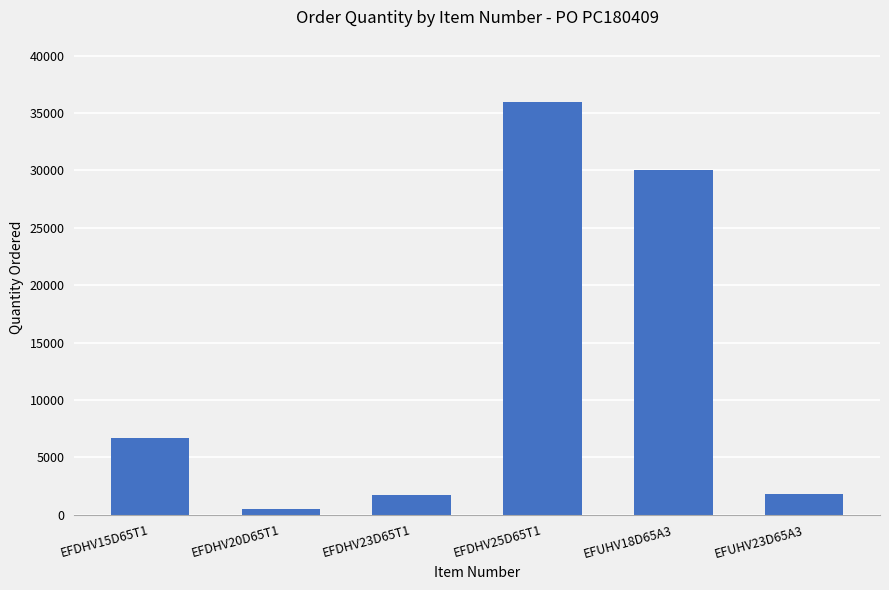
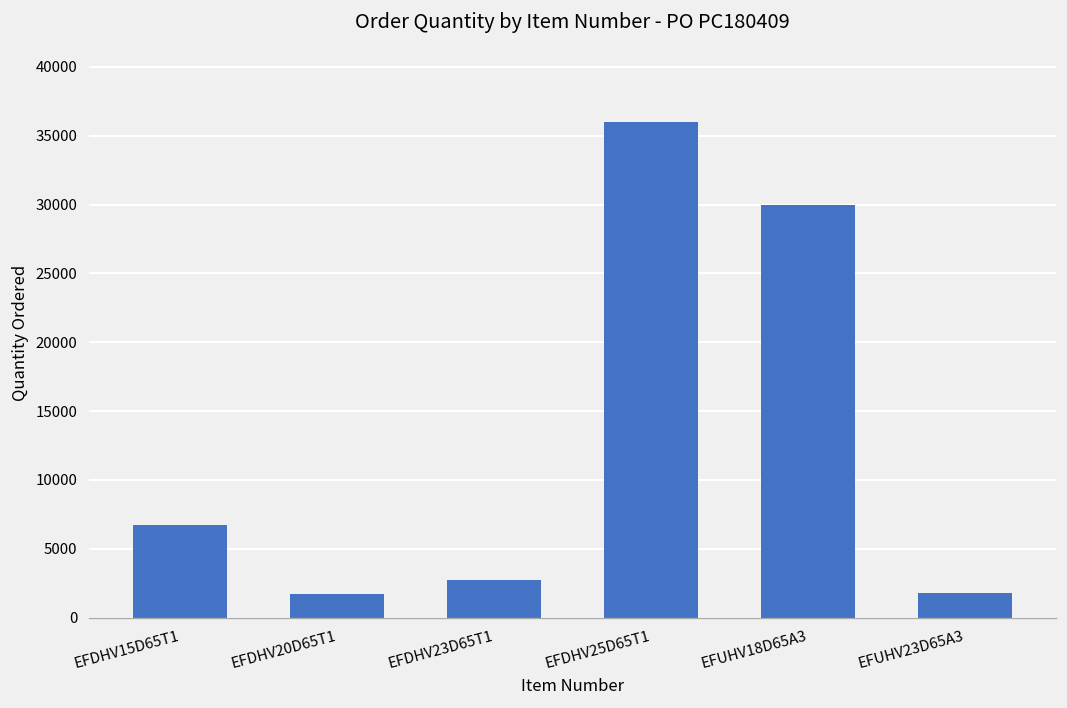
EFDHV20D65T1: 500 -> 1700
EFDHV23D65T1: 1700 -> 2800
